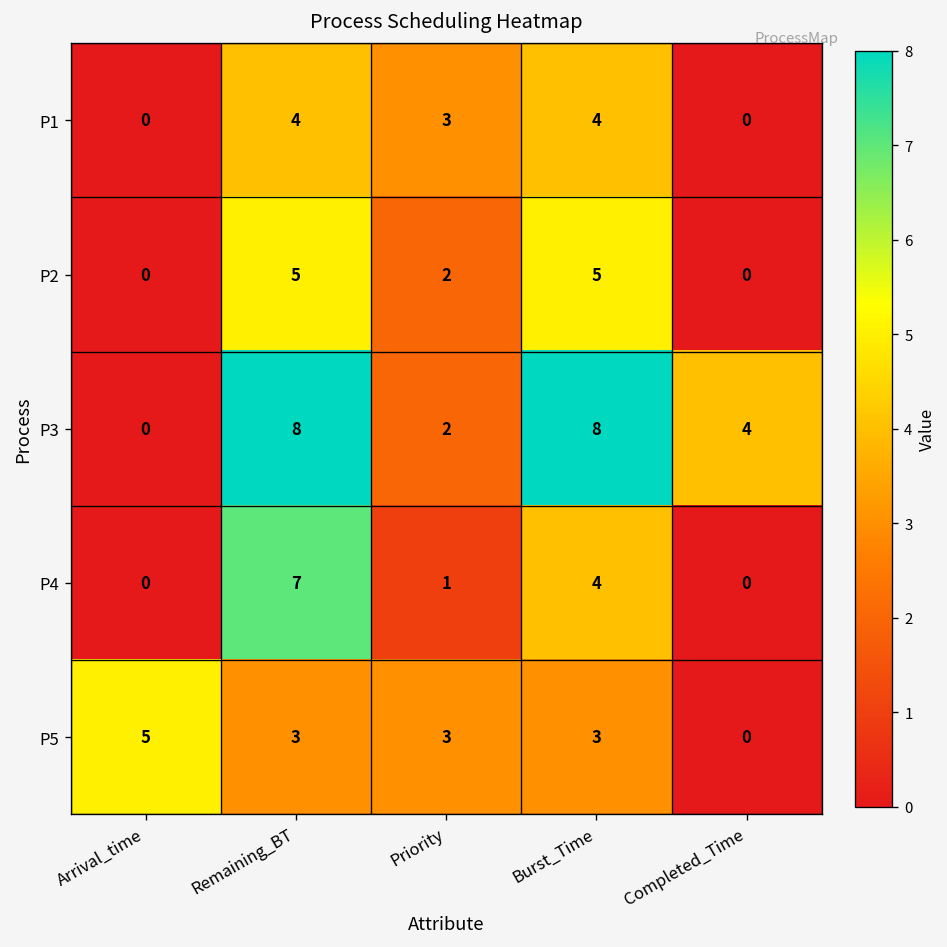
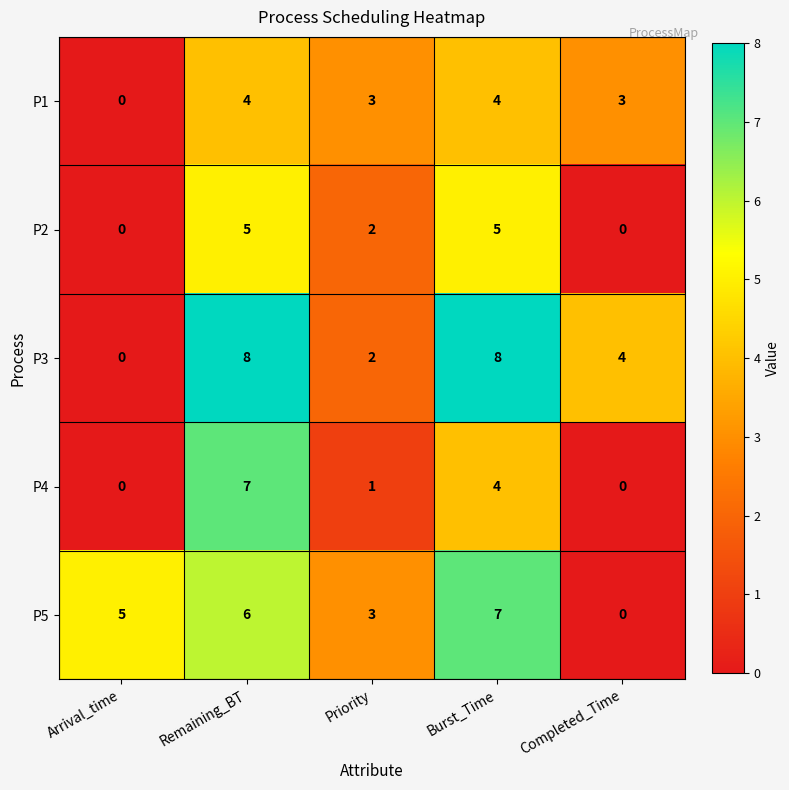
P1, Completed_Time: 0 -> 3
P5, Remaining_BT: 3 -> 6
P5, Burst_Time: 3 -> 7
